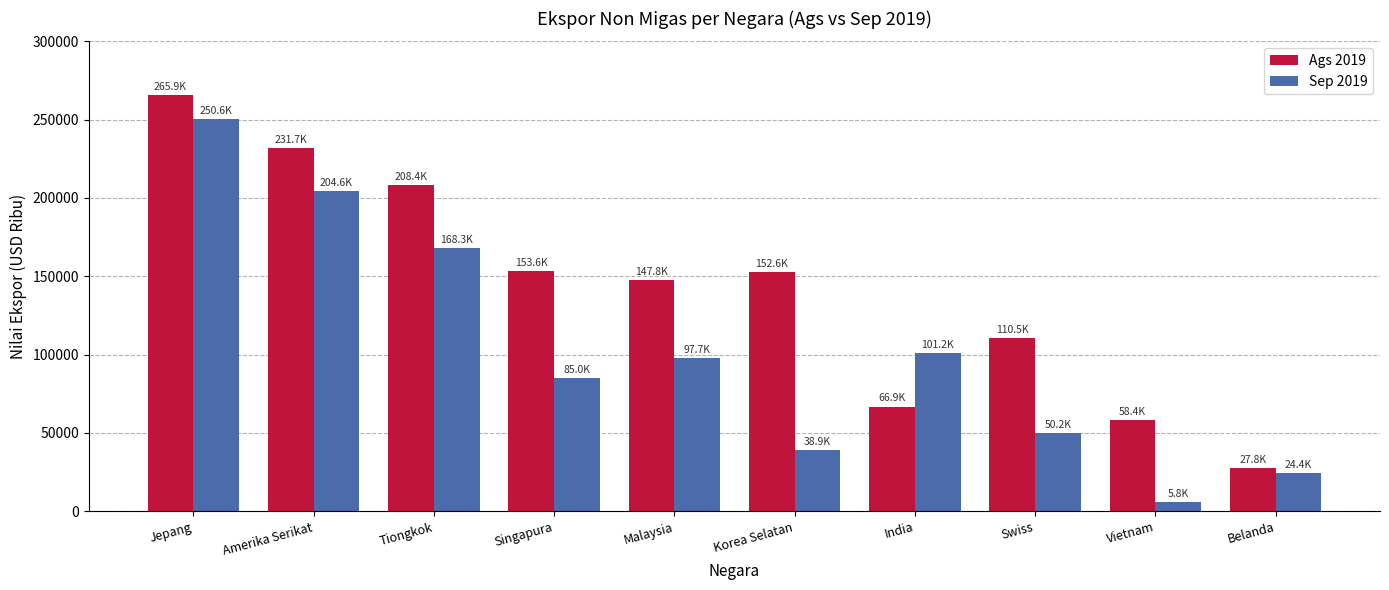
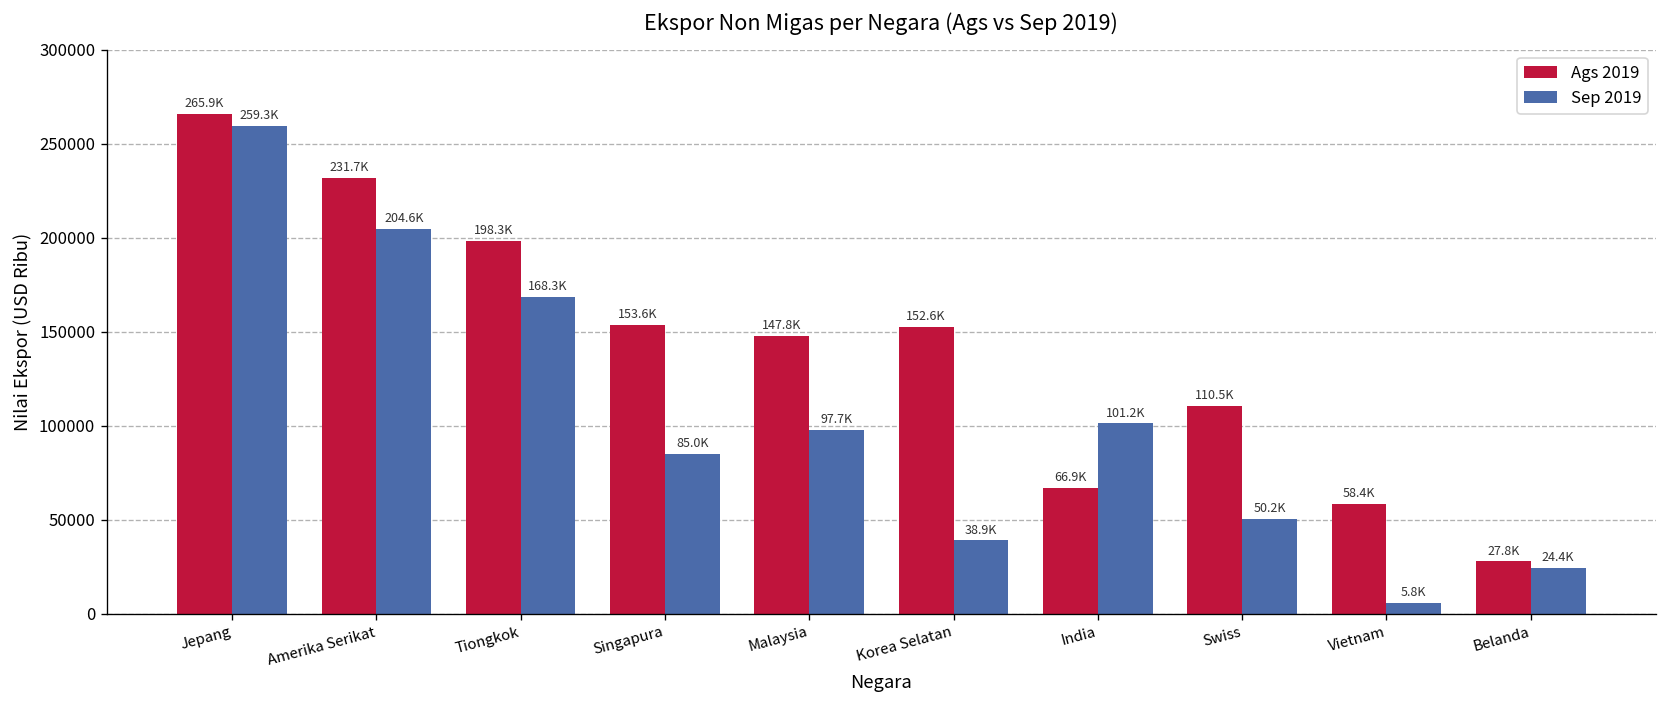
Sep 2019, Jepang: 250.6K -> 259.3K
Ags 2019, Tiongkok: 208.4K -> 198.3K
